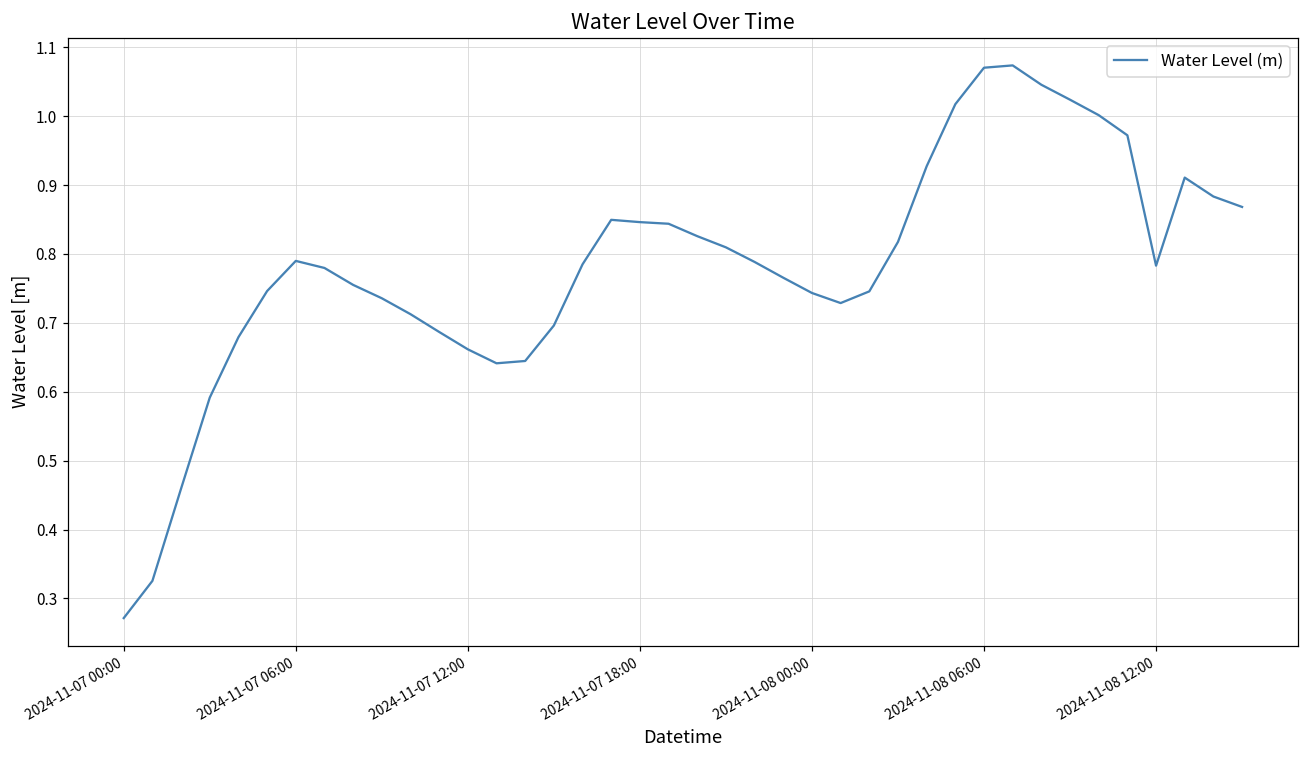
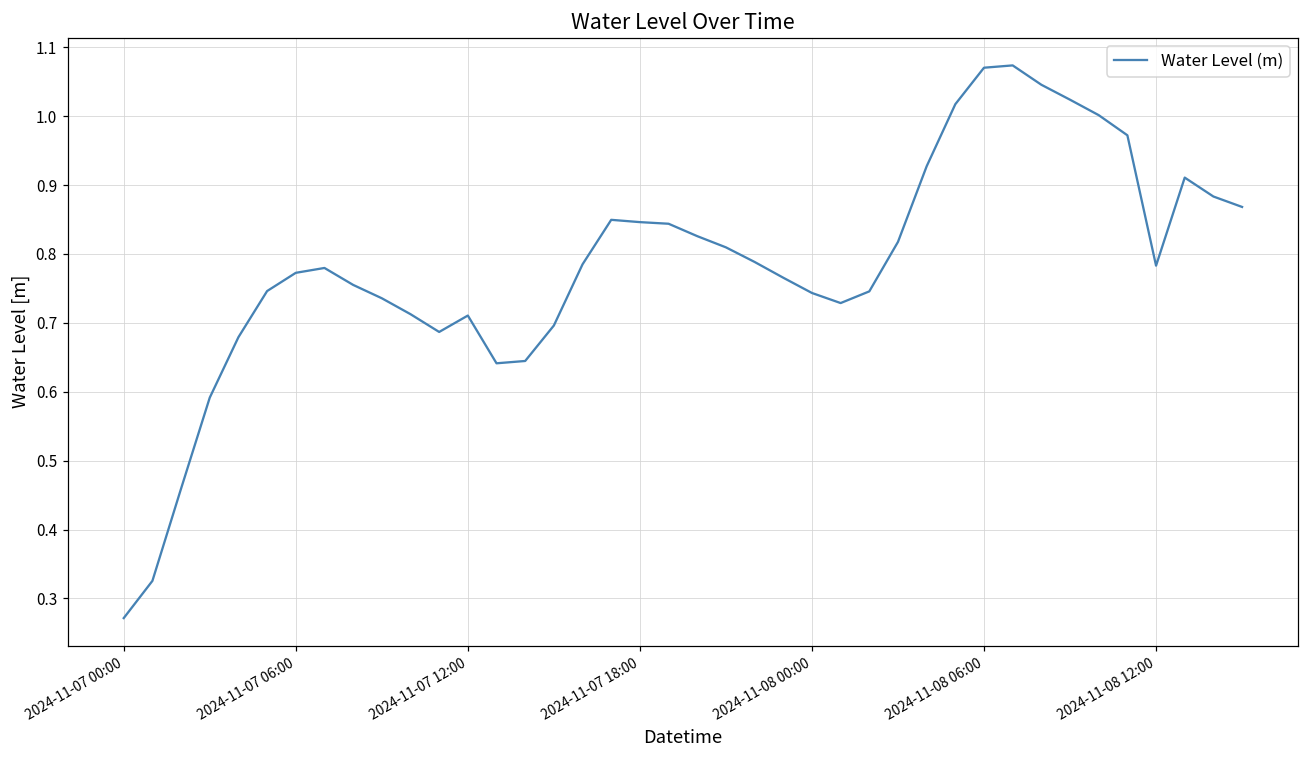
2024-11-07 06:00: 0.79 -> 0.77
2024-11-07 12:00: 0.66 -> 0.71
